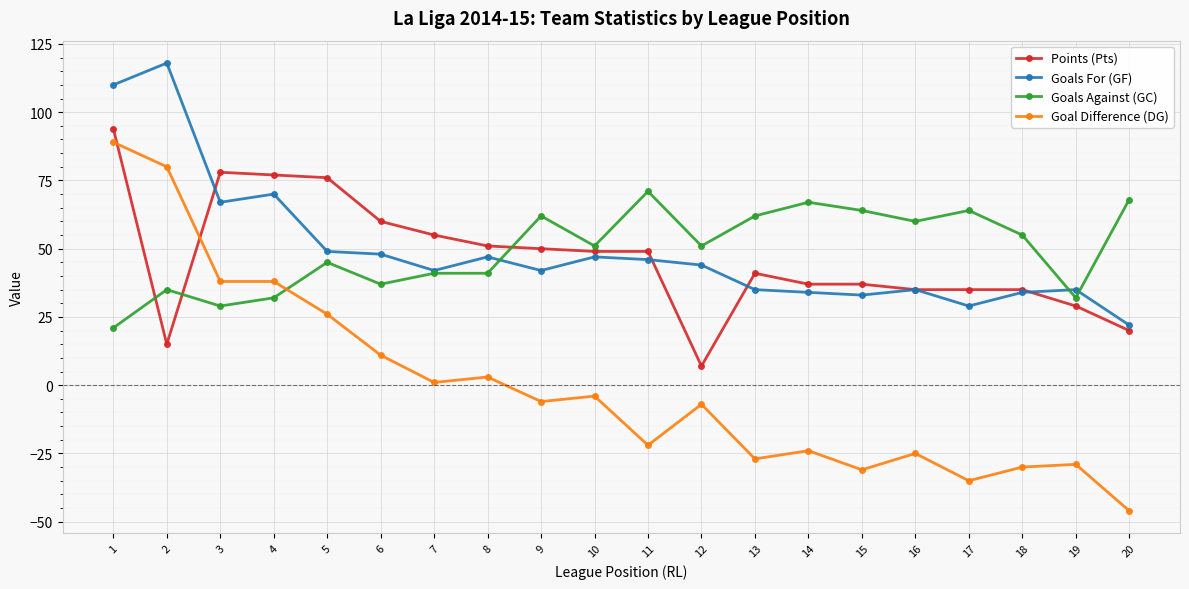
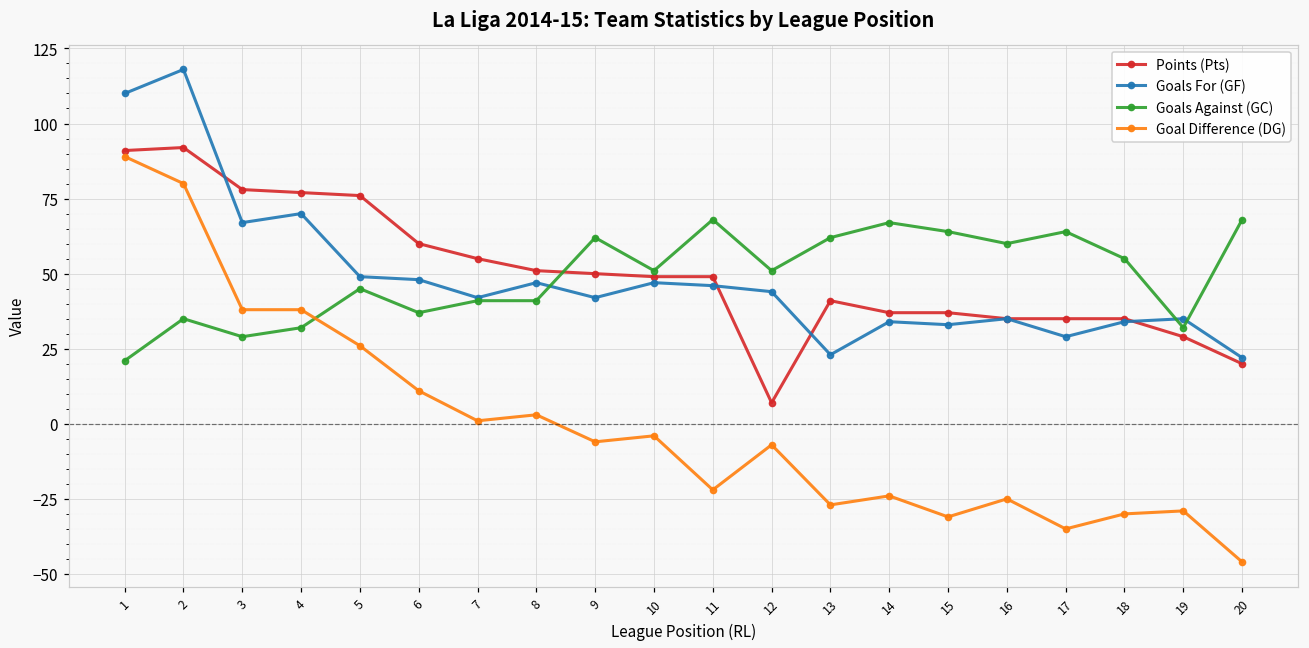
Points (Pts), 1: 94 -> 91
Points (Pts), 2: 15 -> 92
Goals Against (GC), 11: 71 -> 68
Goals For (GF), 13: 35 -> 23
